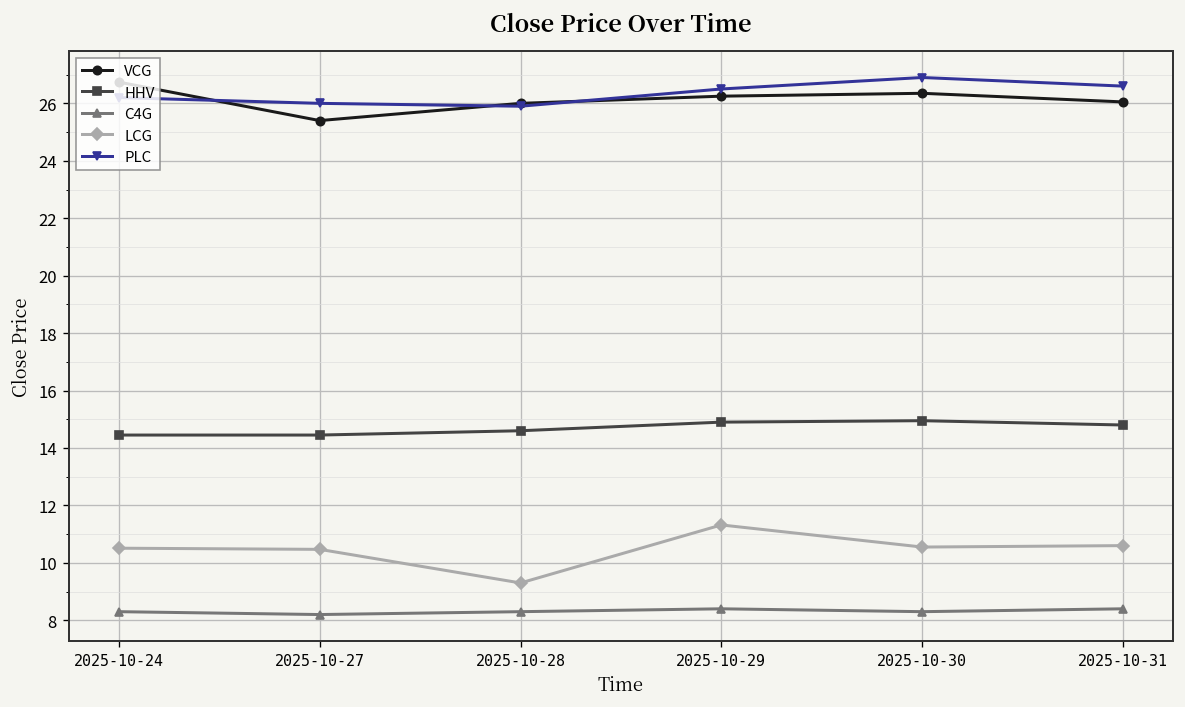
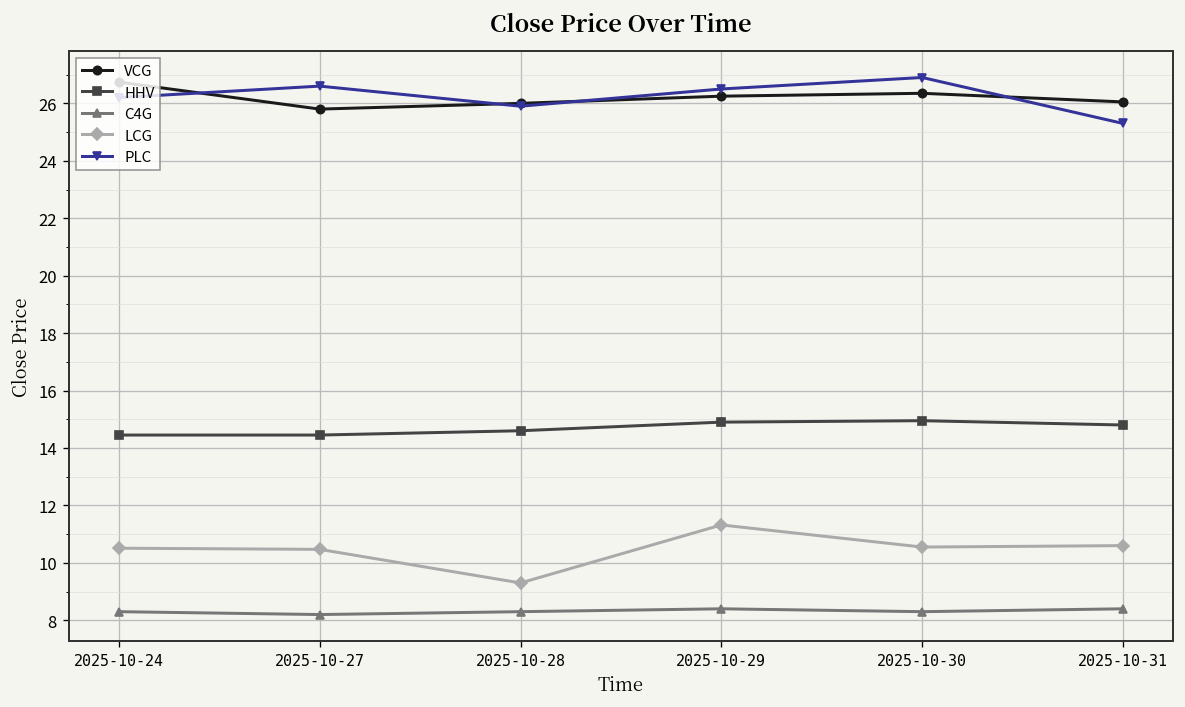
VCG, 2025-10-27: 25.4 -> 25.8
PLC, 2025-10-27: 26.0 -> 26.6
PLC, 2025-10-31: 26.6 -> 25.3
